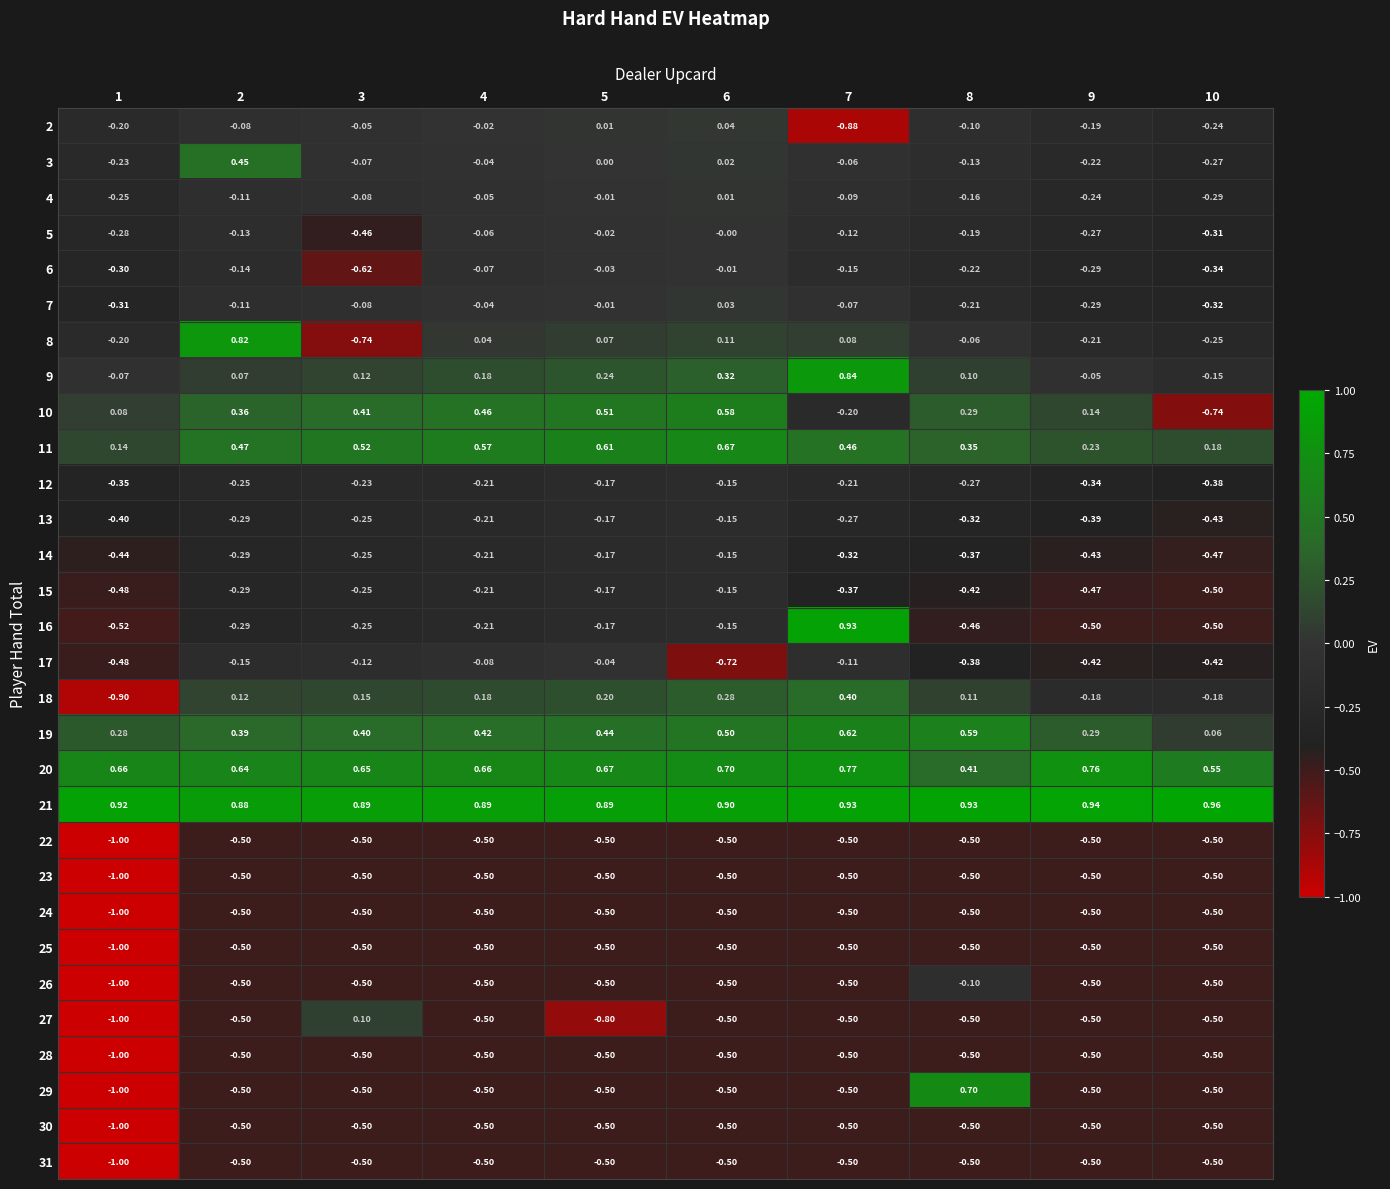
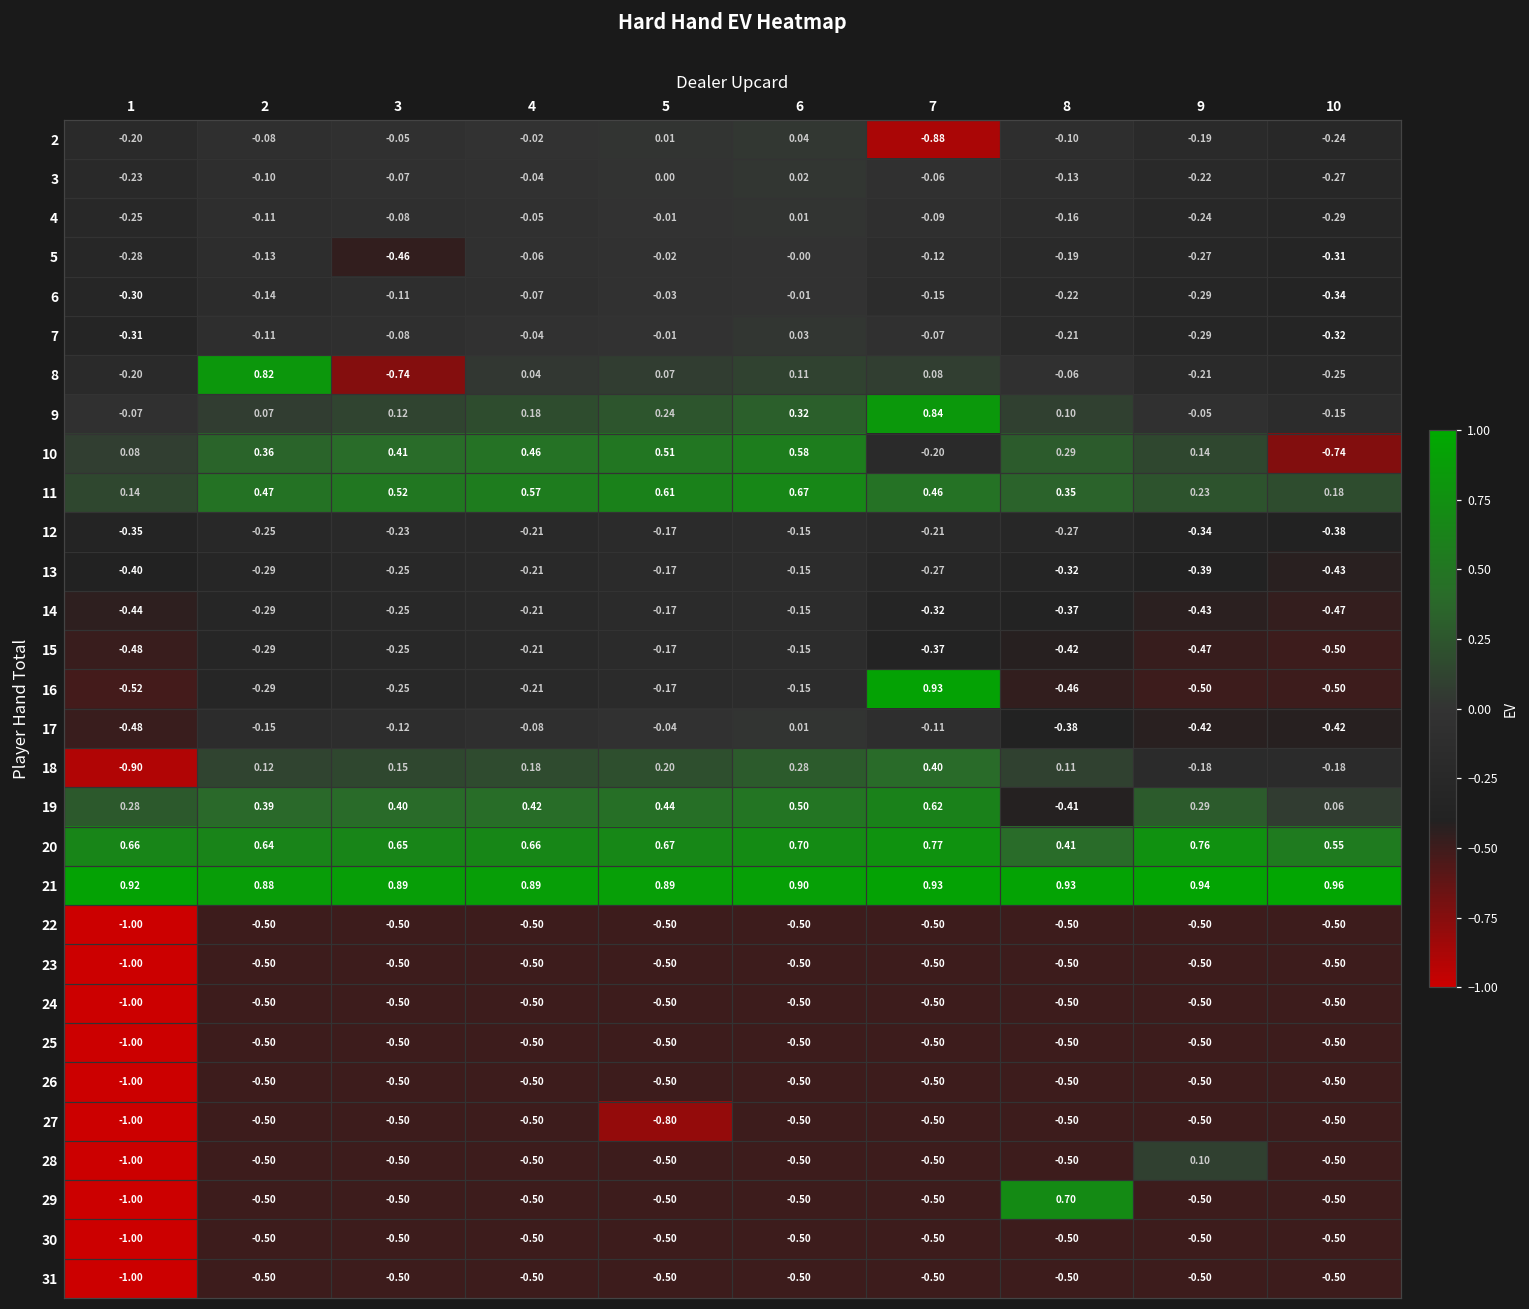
3, 2: 0.45 -> -0.10
6, 3: -0.62 -> -0.11
17, 6: -0.72 -> 0.01
19, 8: 0.59 -> -0.41
26, 8: -0.10 -> -0.50
27, 3: 0.10 -> -0.50
28, 9: -0.50 -> 0.10
